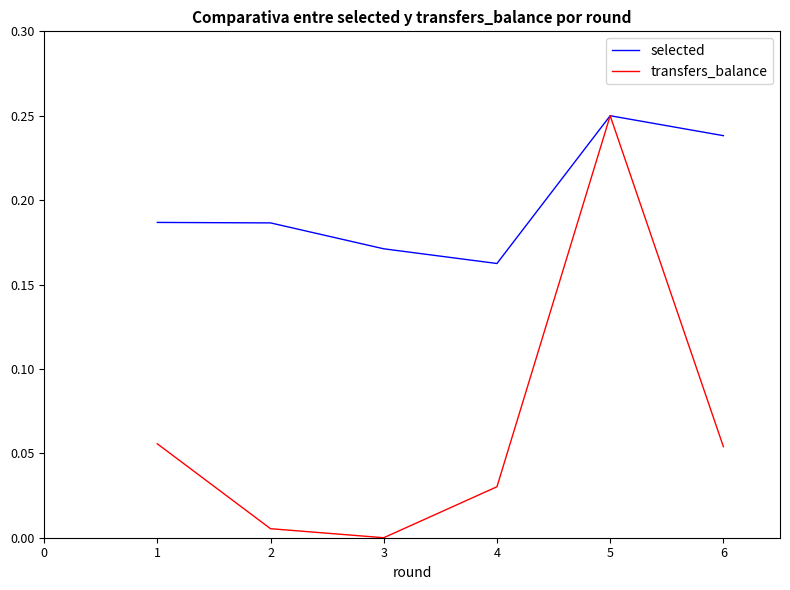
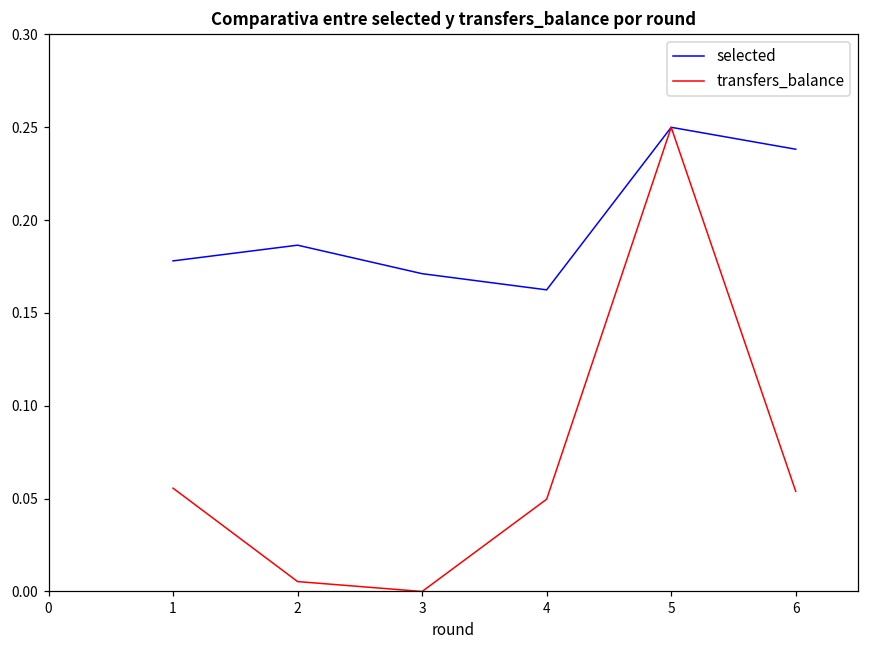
selected, 1: 0.187 -> 0.178
transfers_balance, 4: 0.030 -> 0.050
